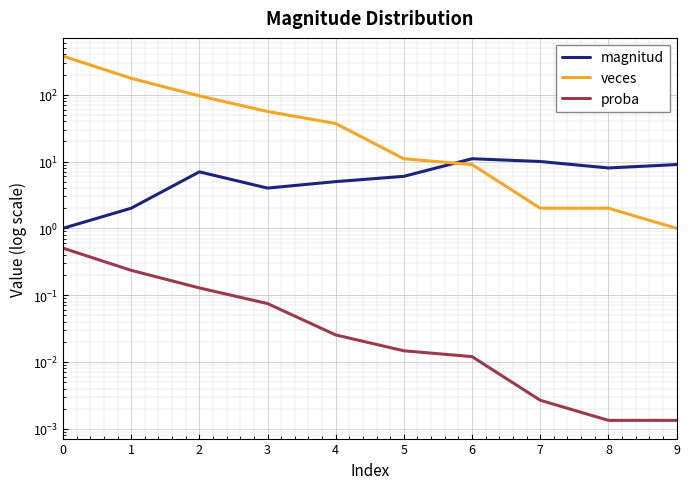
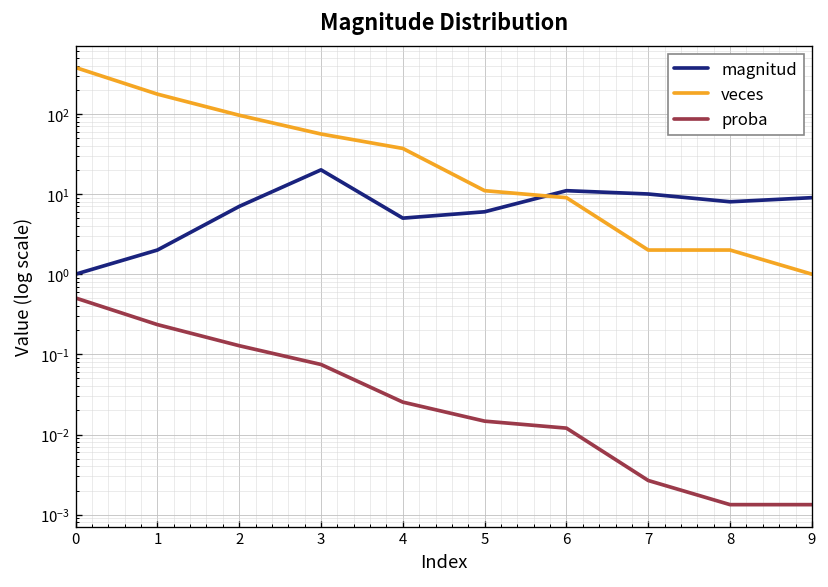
magnitud, 3: 4 -> 20
